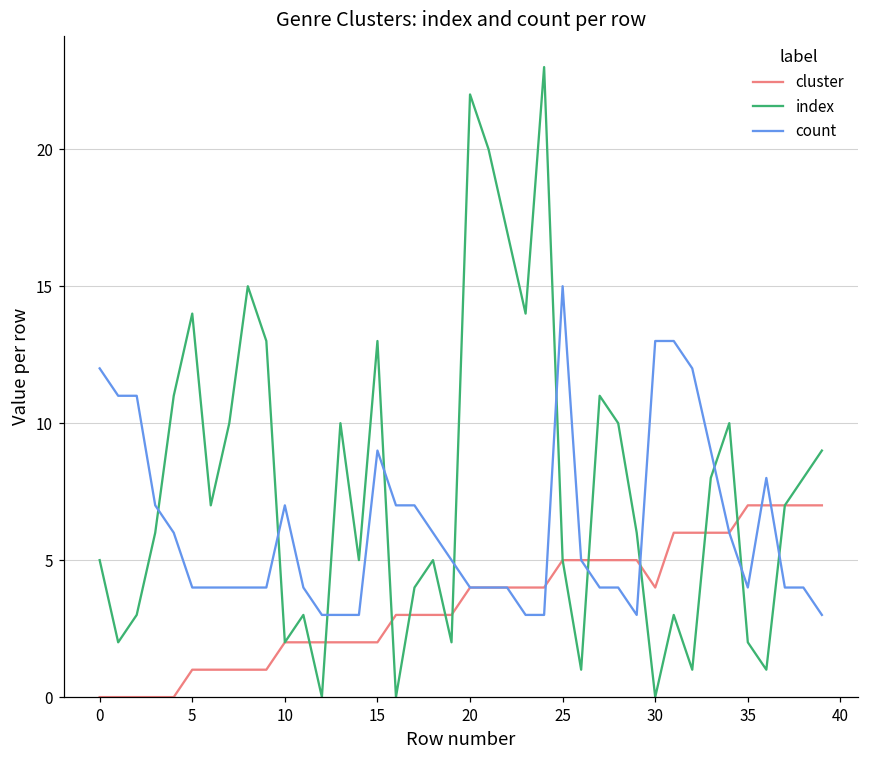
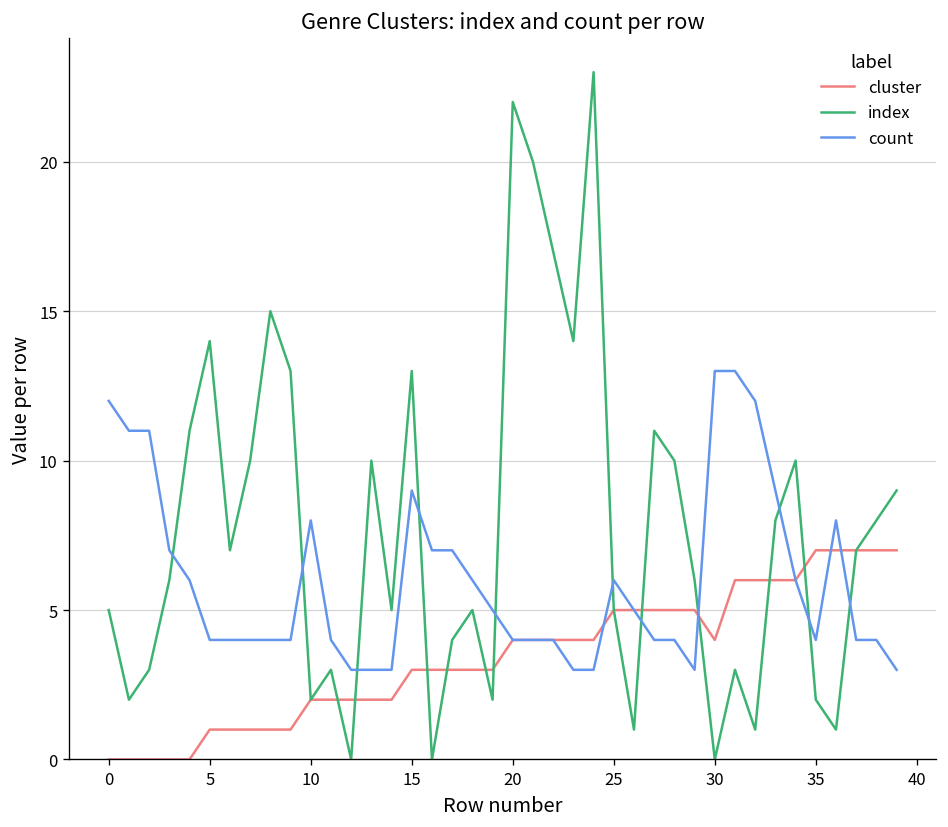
count, 10: 7 -> 8
cluster, 15: 2 -> 3
count, 25: 15 -> 6
